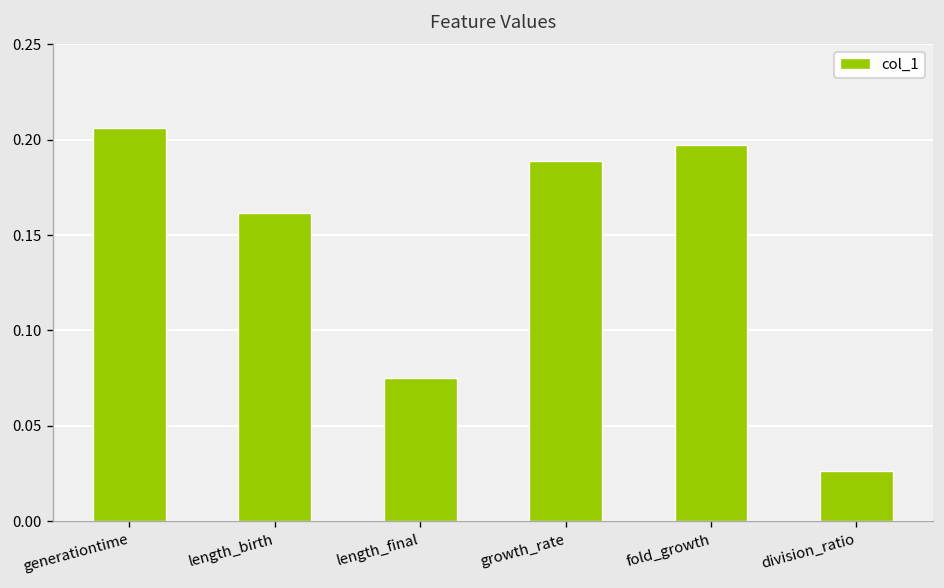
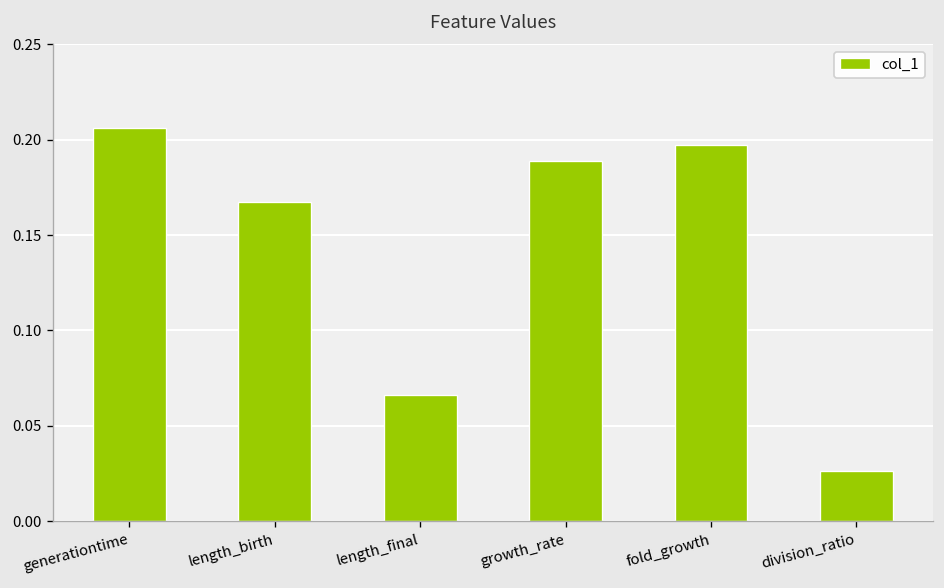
length_birth: 0.162 -> 0.167
length_final: 0.075 -> 0.066
